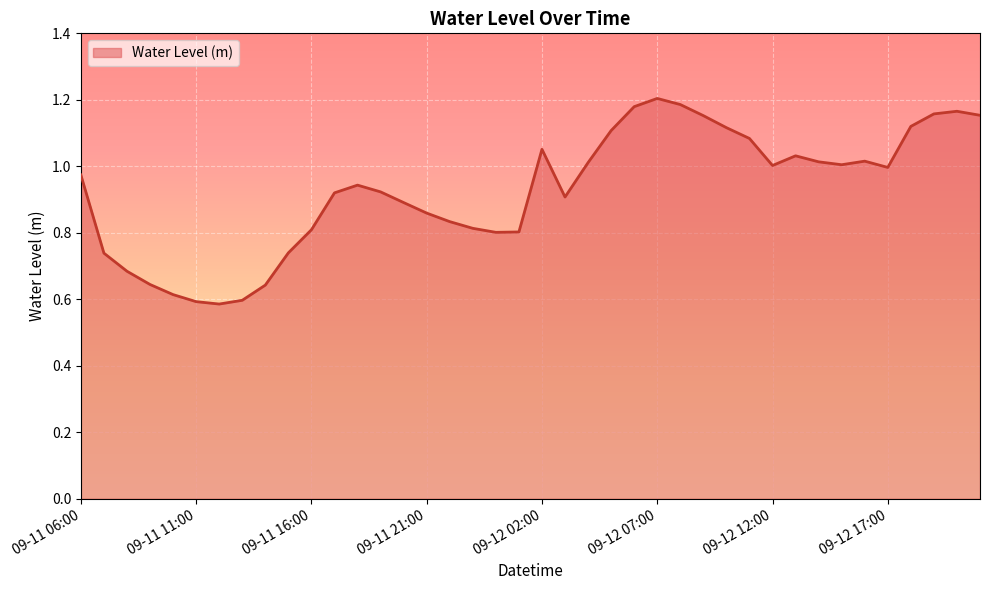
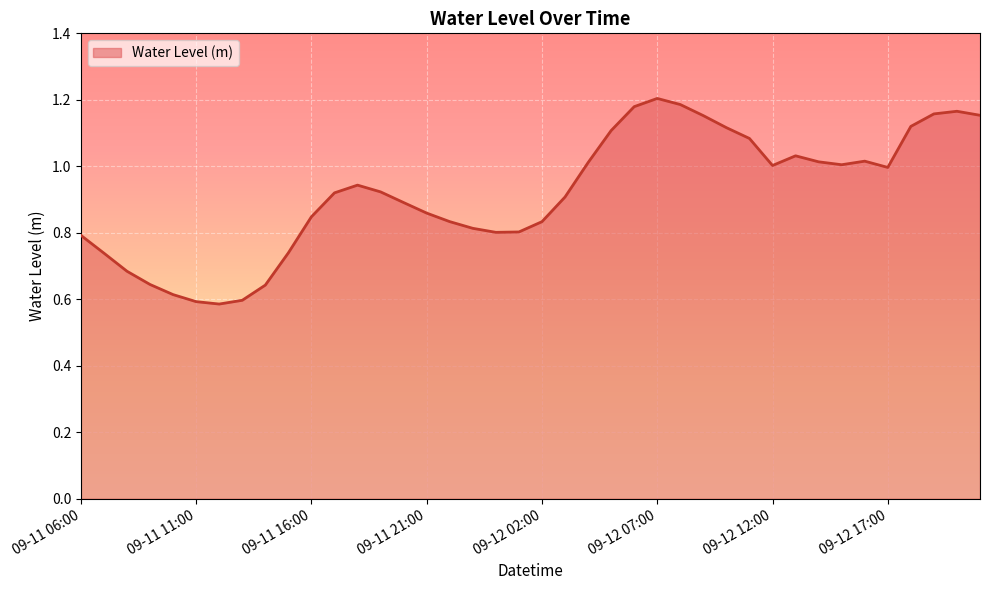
09-11 06:00: 0.97 -> 0.79
09-11 16:00: 0.81 -> 0.85
09-12 02:00: 1.05 -> 0.83
